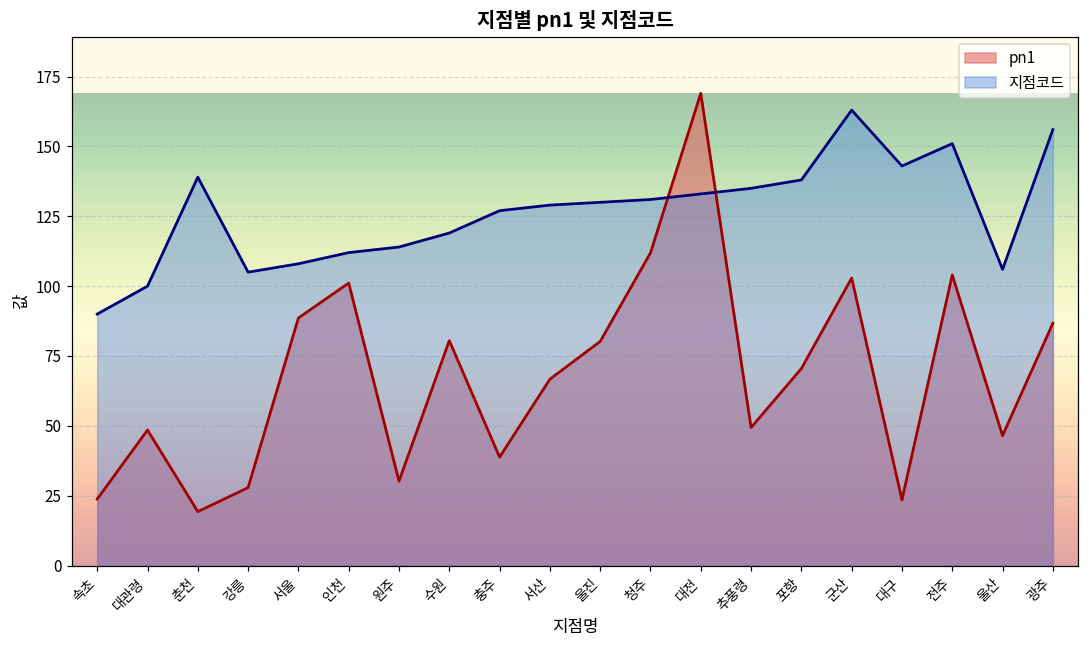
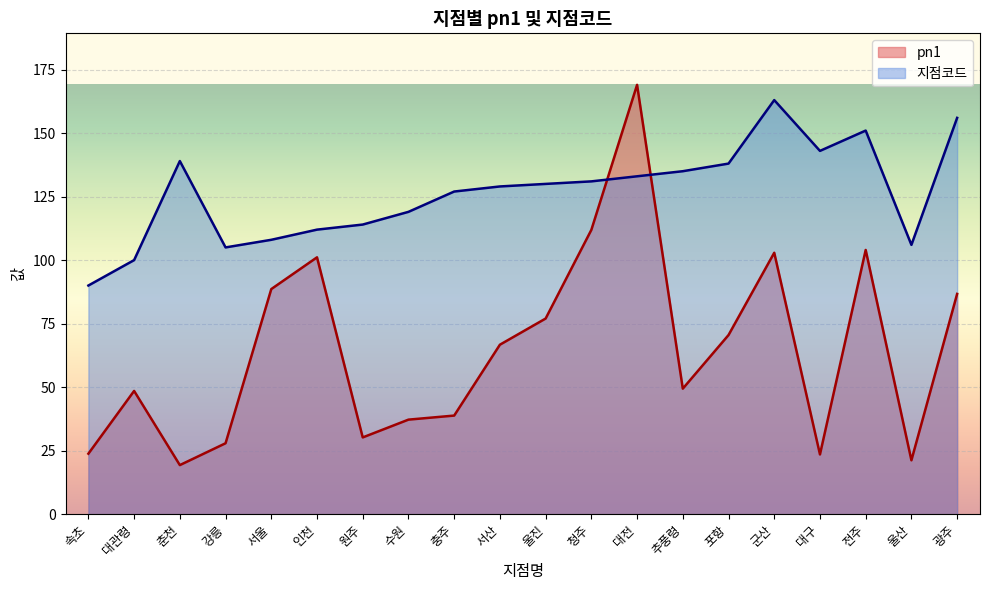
pn1, 수원: 81 -> 37
pn1, 울진: 80 -> 77
pn1, 울산: 47 -> 21
